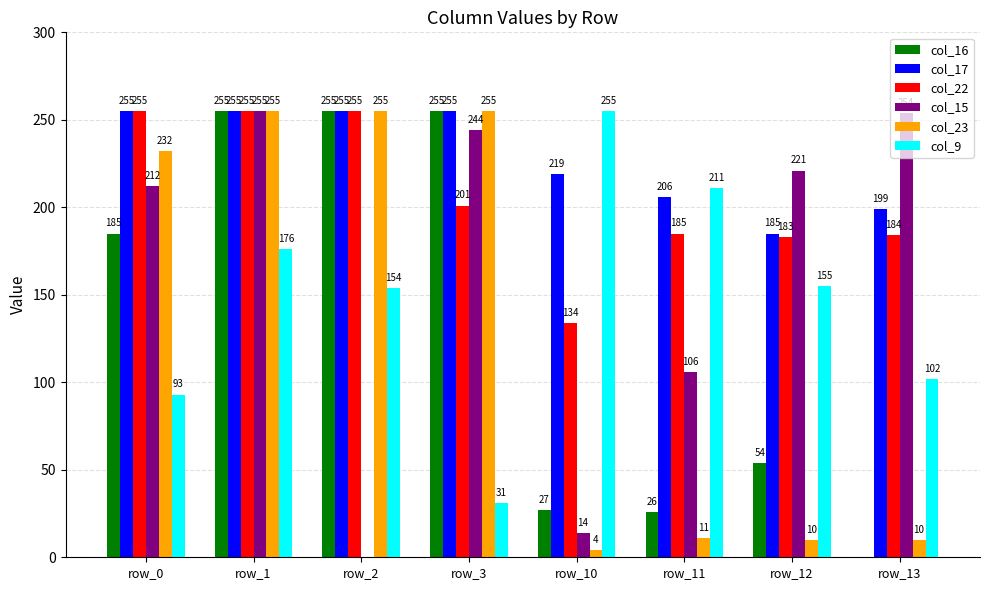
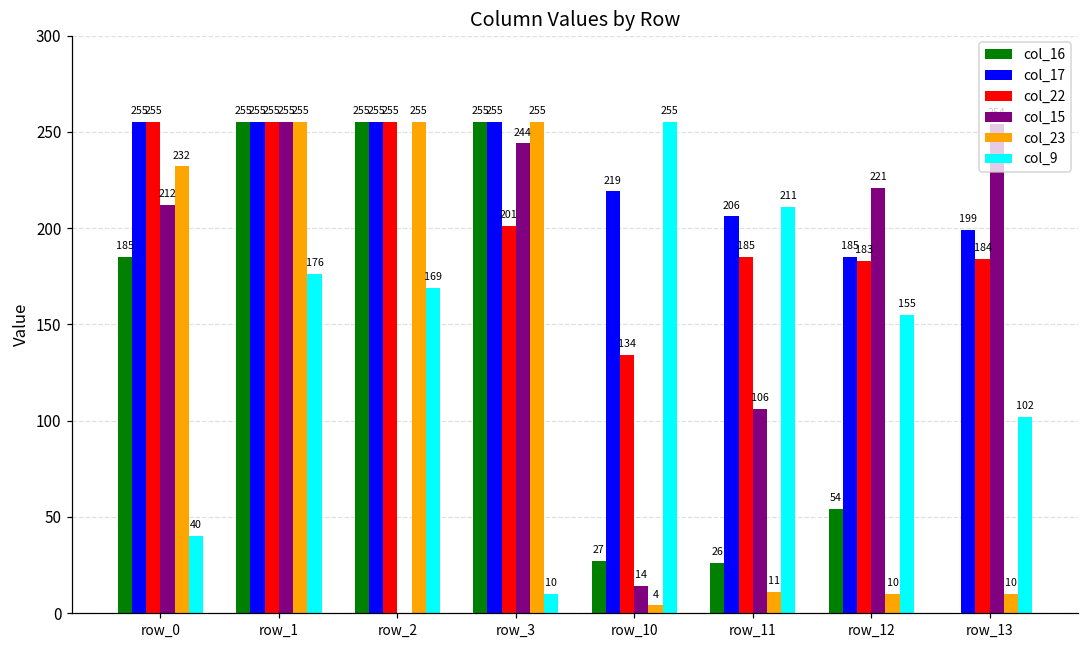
col_9, row_0: 93 -> 40
col_9, row_2: 154 -> 169
col_9, row_3: 31 -> 10
